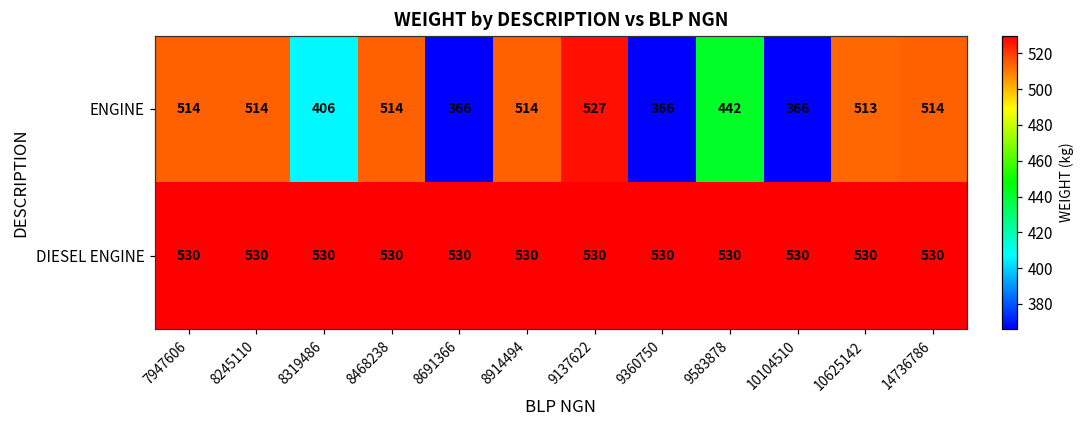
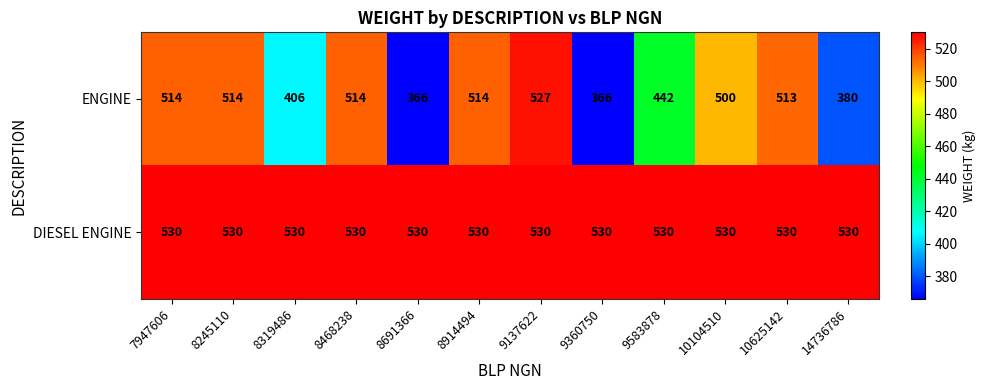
ENGINE, 10104510: 366 -> 500
ENGINE, 14736786: 514 -> 380
